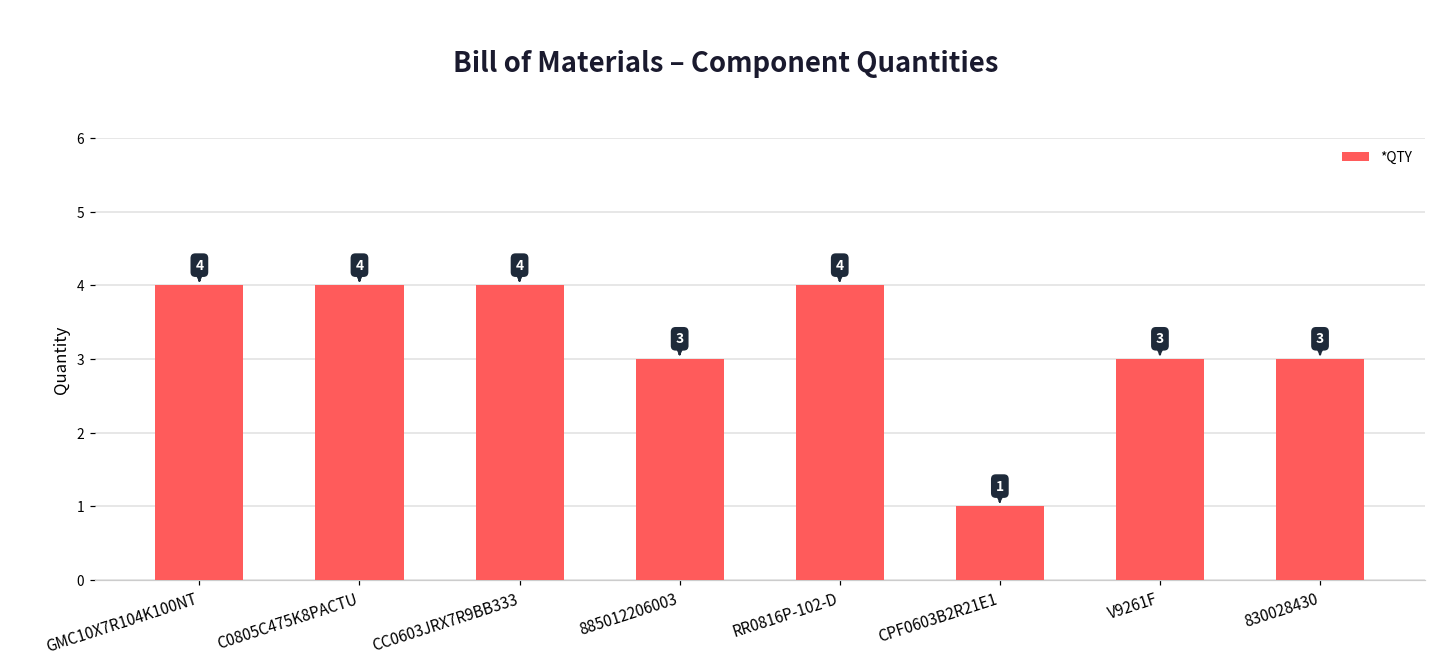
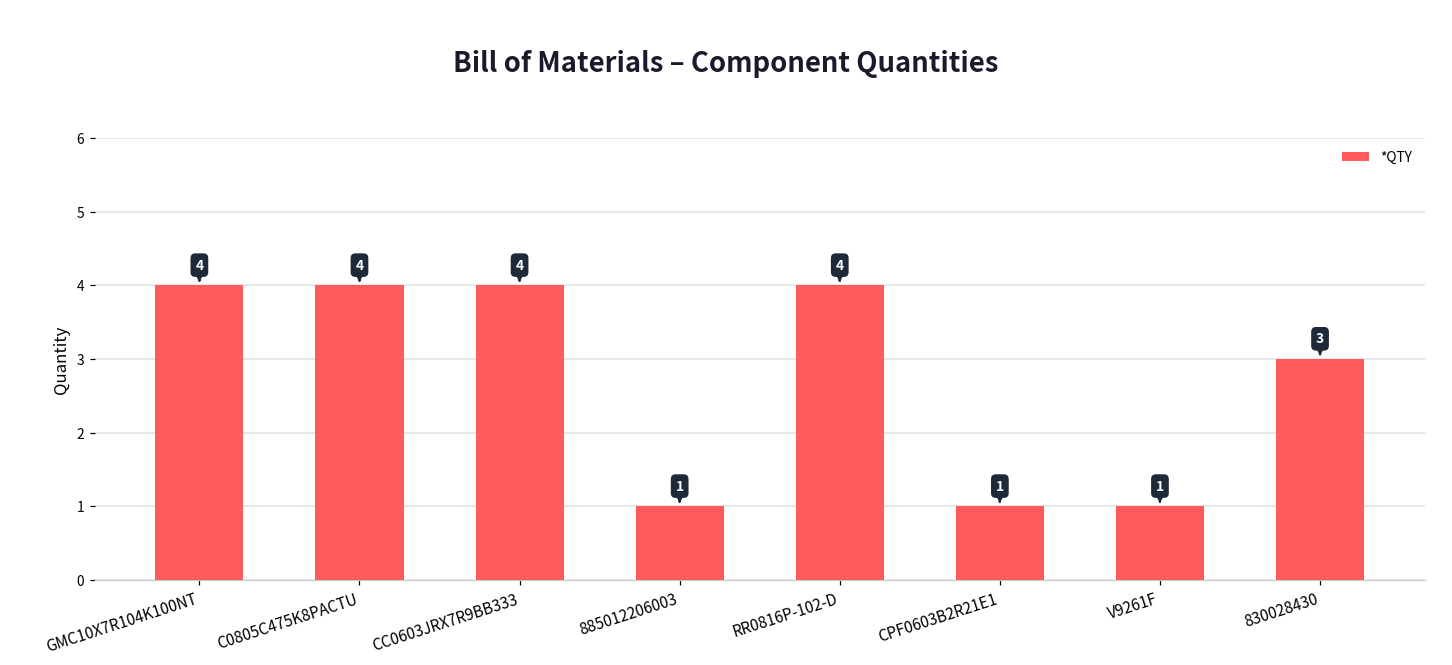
885012206003: 3 -> 1
V9261F: 3 -> 1
